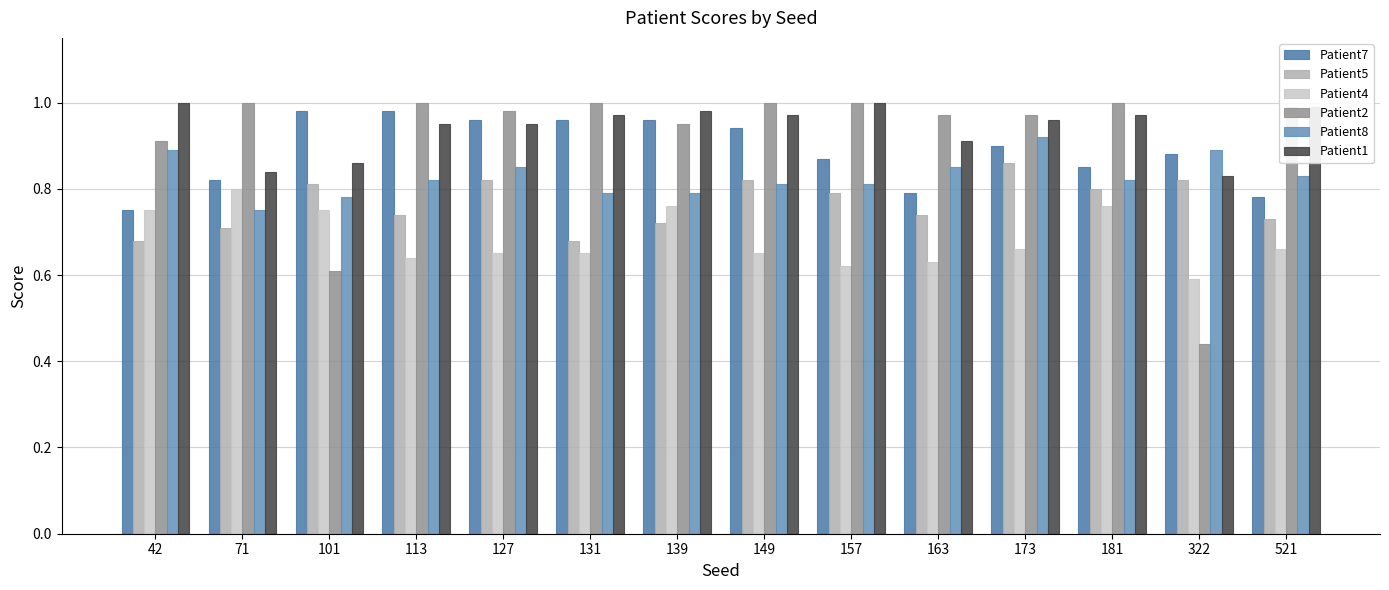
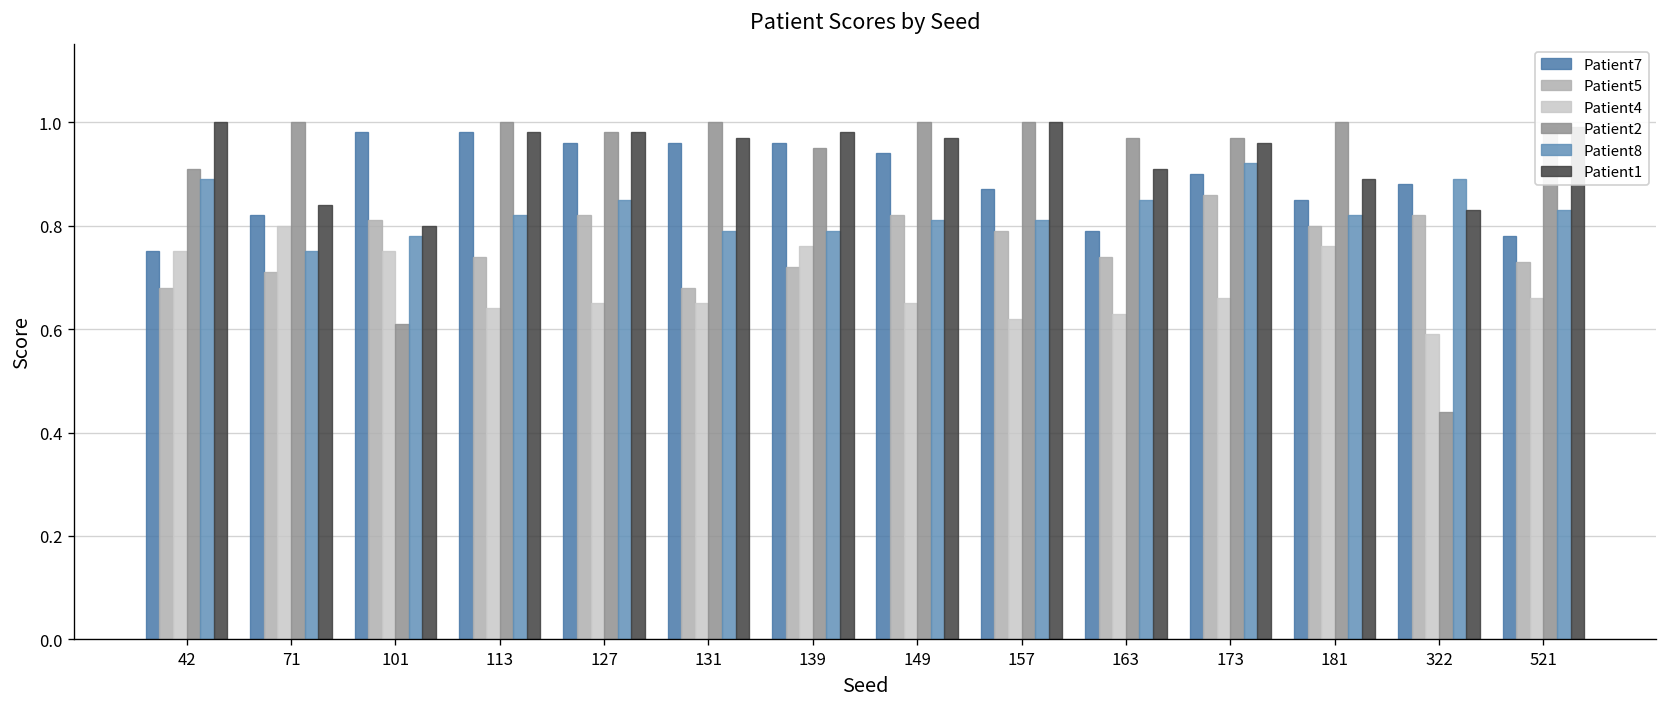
Patient1, 101: 0.86 -> 0.80
Patient1, 113: 0.95 -> 0.98
Patient1, 127: 0.95 -> 0.98
Patient1, 181: 0.97 -> 0.89
